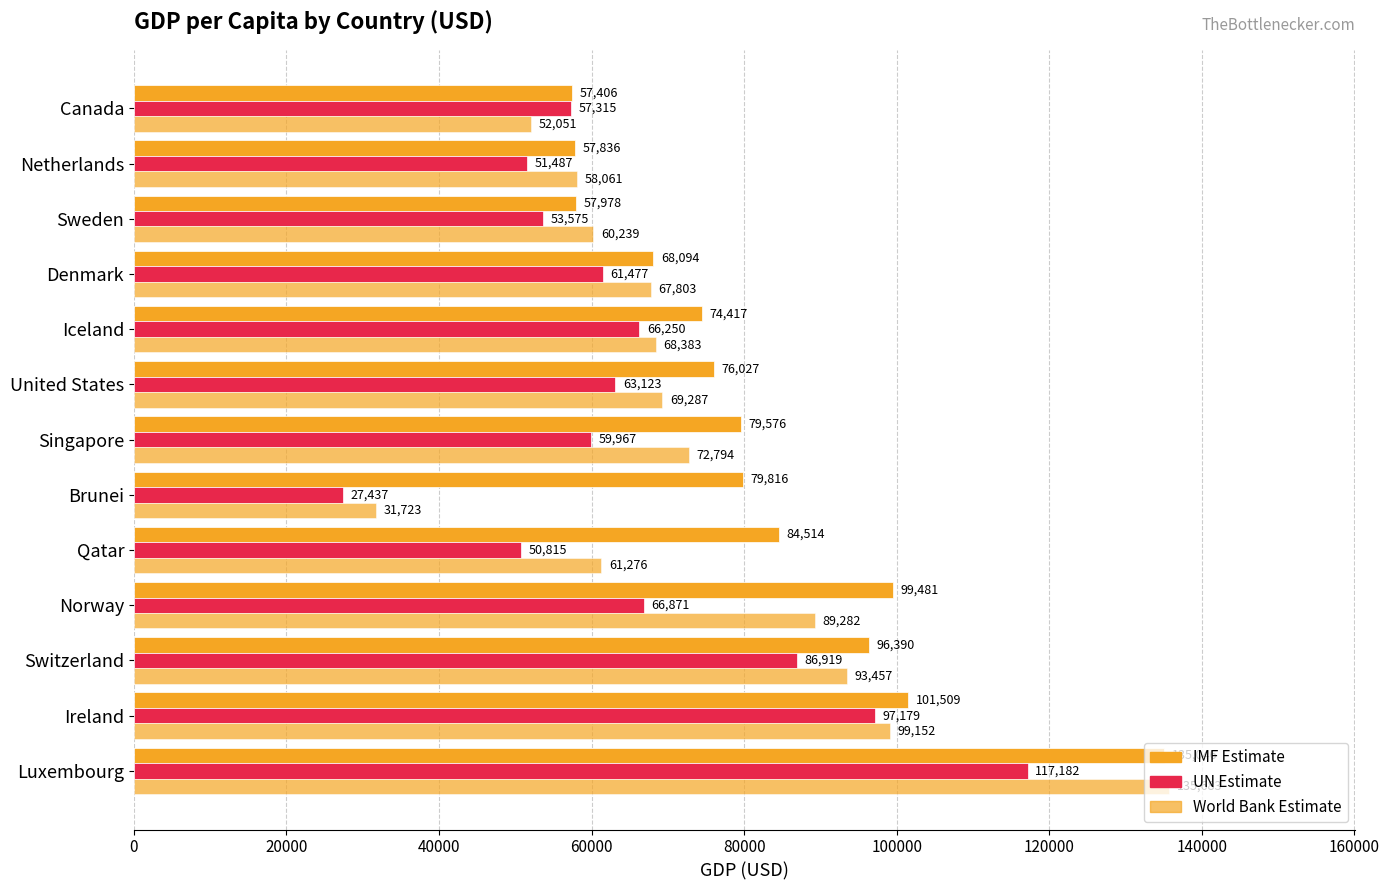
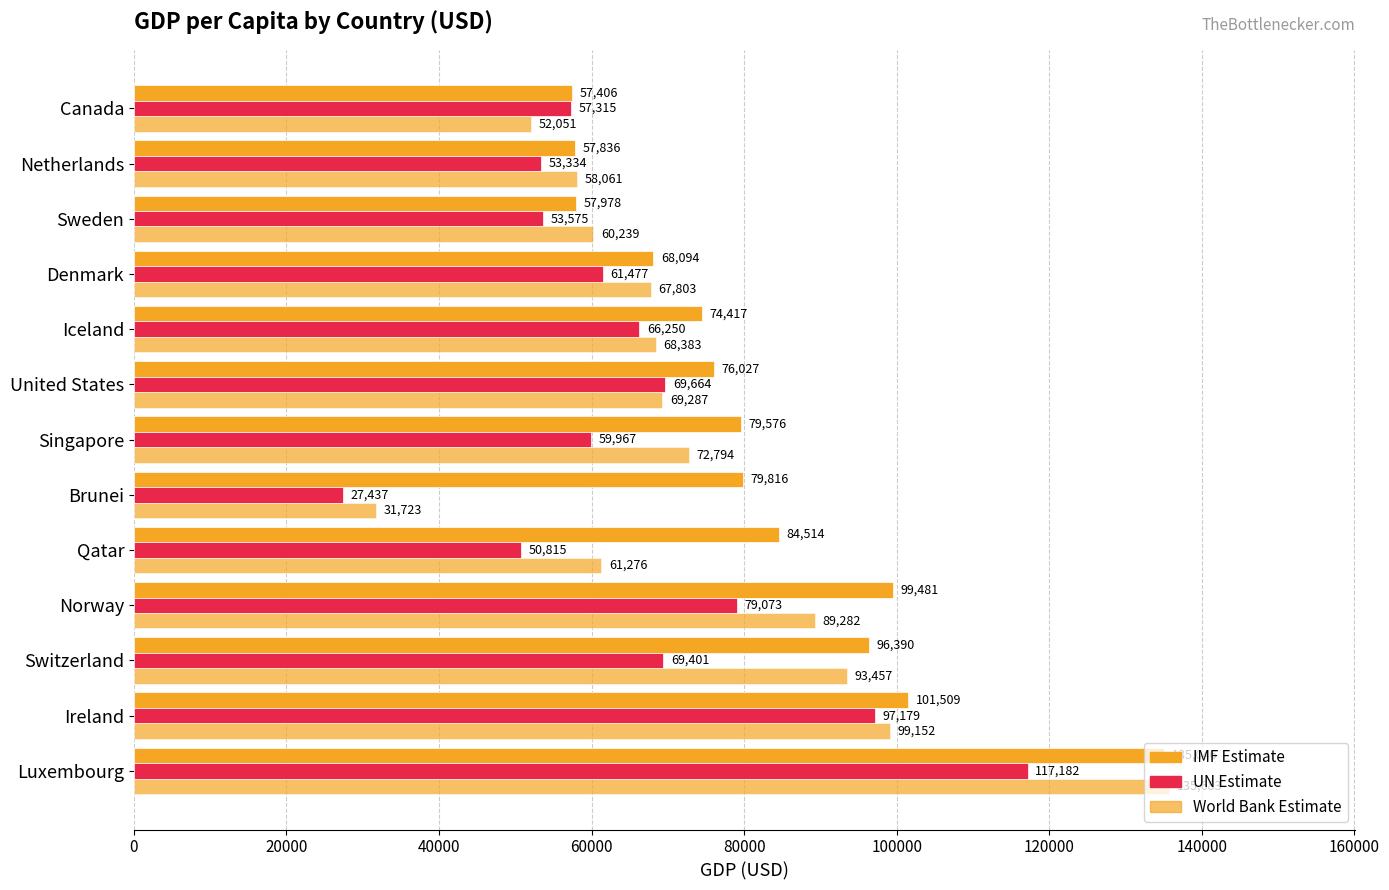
UN Estimate, Netherlands: 51,487 -> 53,334
UN Estimate, United States: 63,123 -> 69,664
UN Estimate, Norway: 66,871 -> 79,073
UN Estimate, Switzerland: 86,919 -> 69,401
